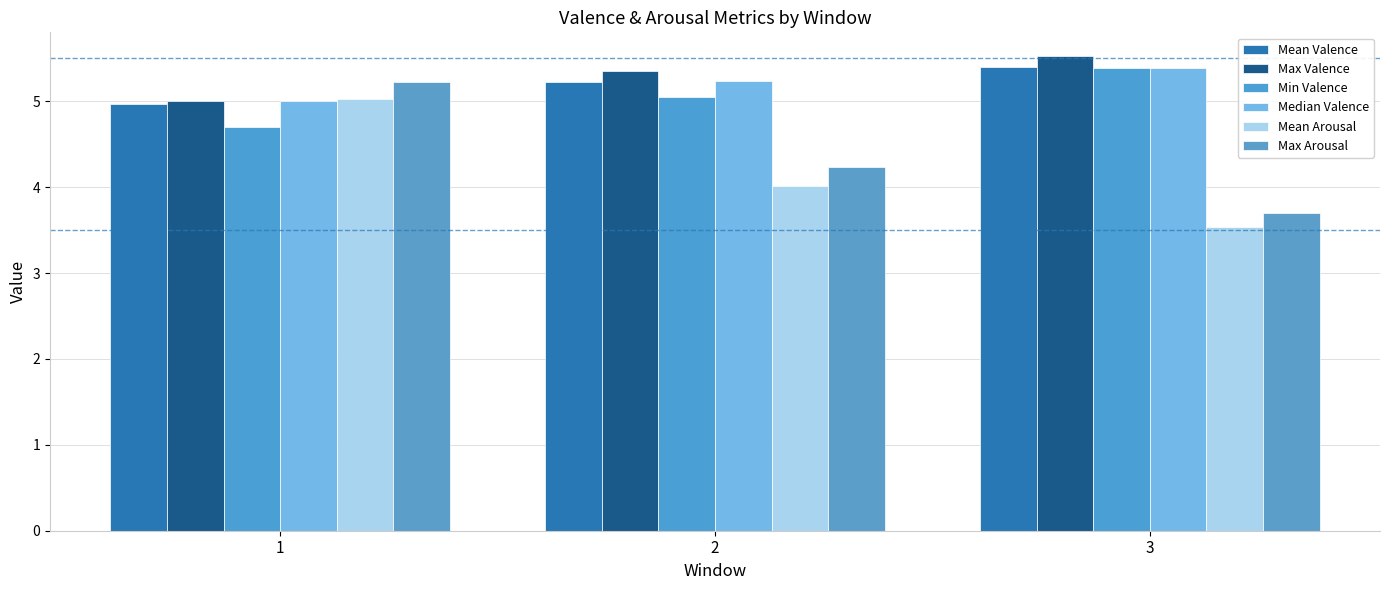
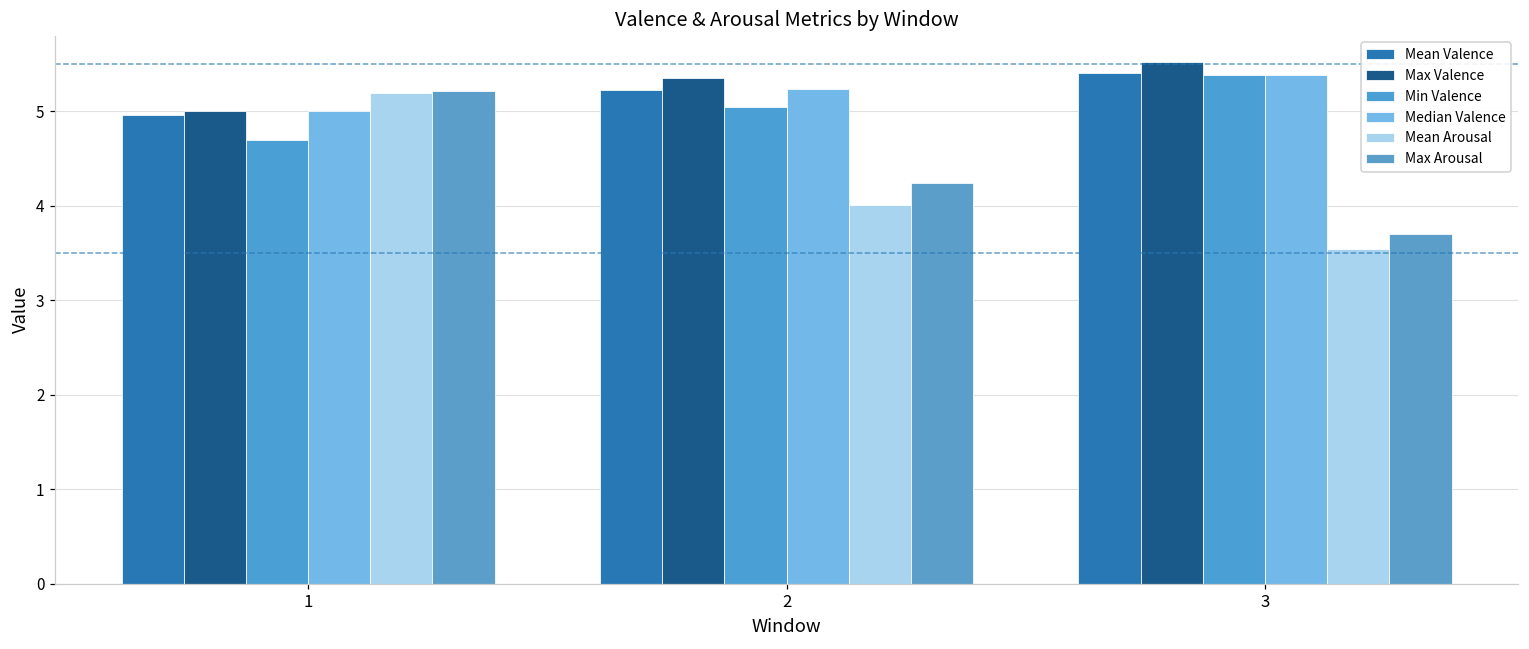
Mean Arousal, 1: 5.0 -> 5.2
